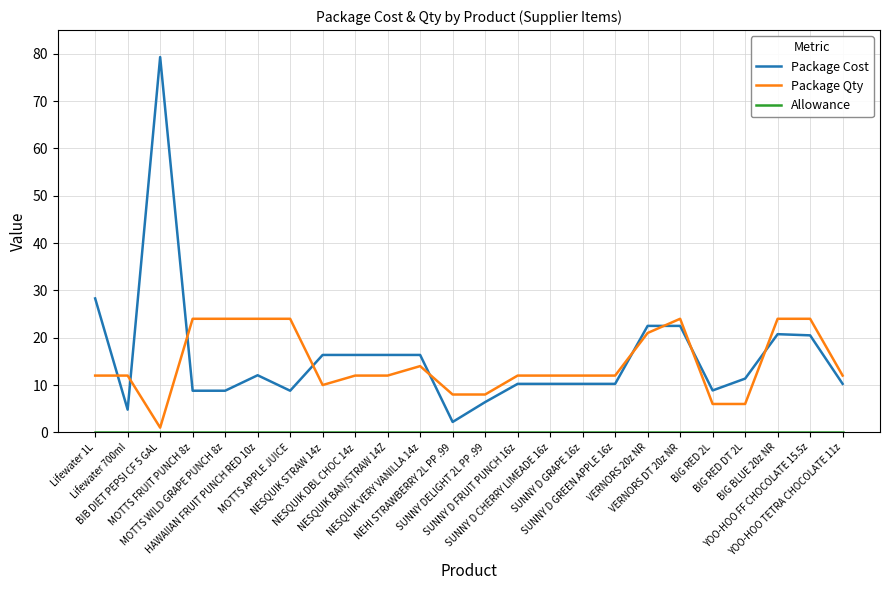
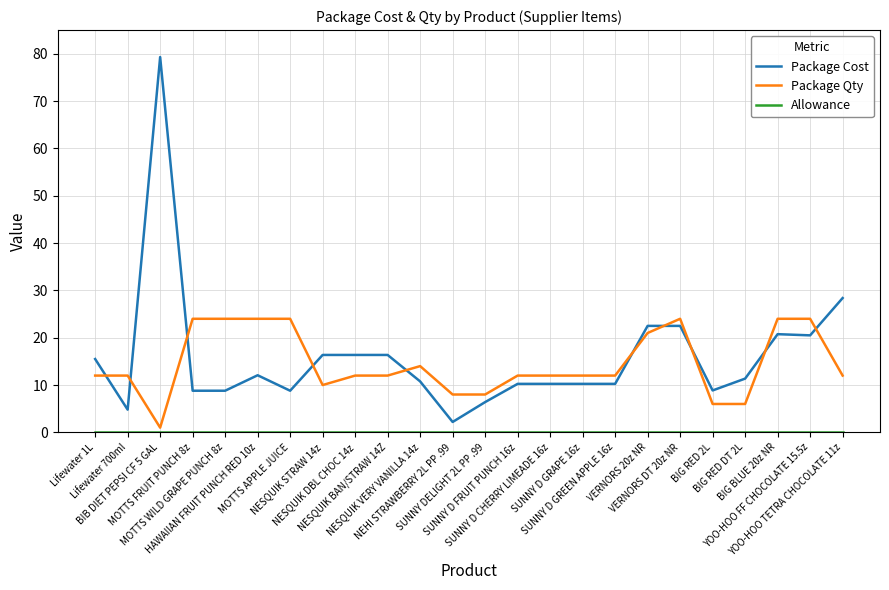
Package Cost, Lifewater 1L: 28 -> 16
Package Cost, NESQUIK VERY VANILLA 14z: 16 -> 11
Package Cost, YOO-HOO TETRA CHOCOLATE 11z: 10 -> 28
